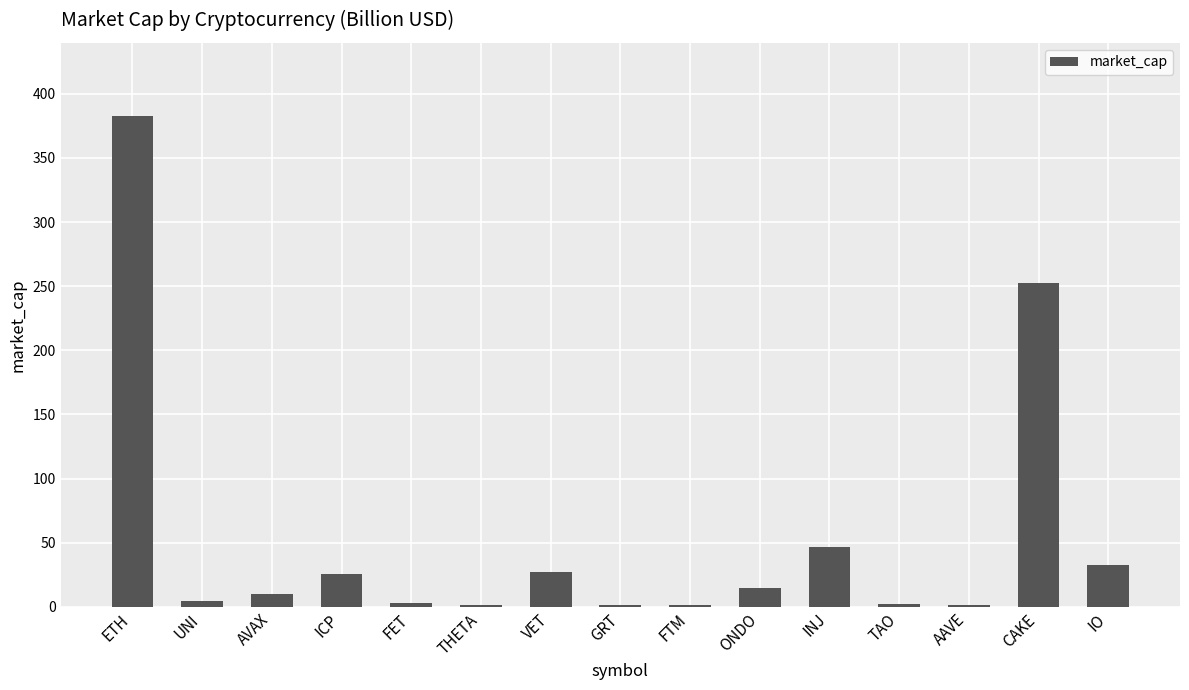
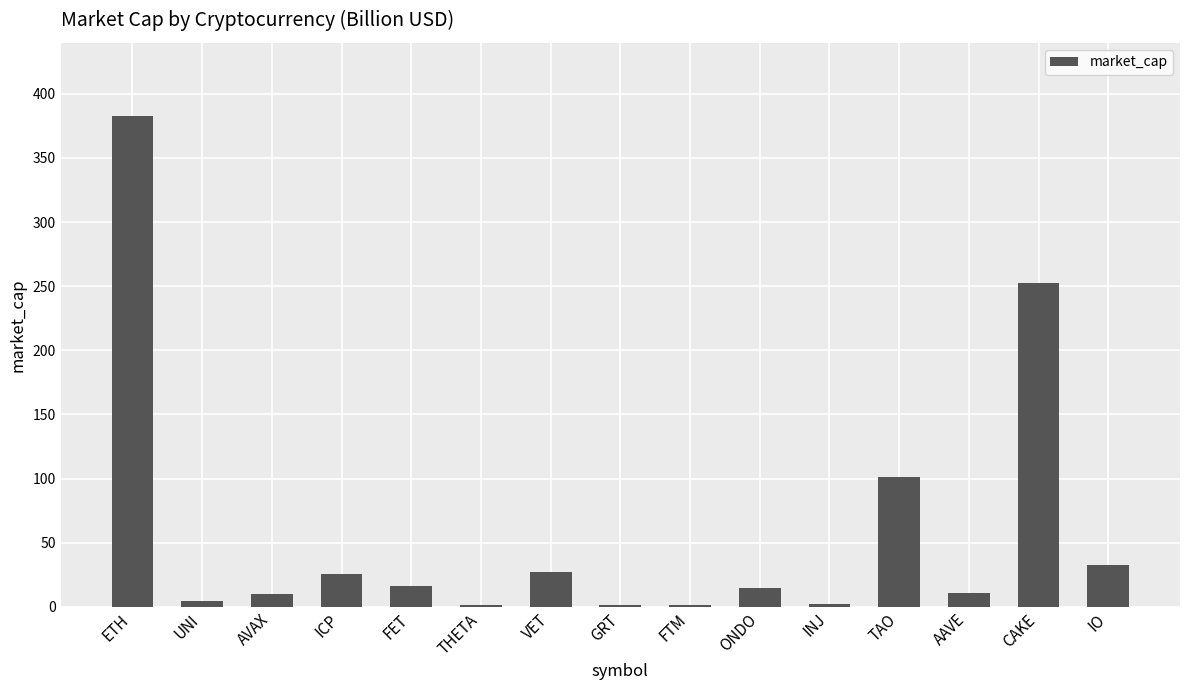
FET: 3 -> 16
INJ: 46 -> 2
TAO: 2 -> 101
AAVE: 2 -> 11
